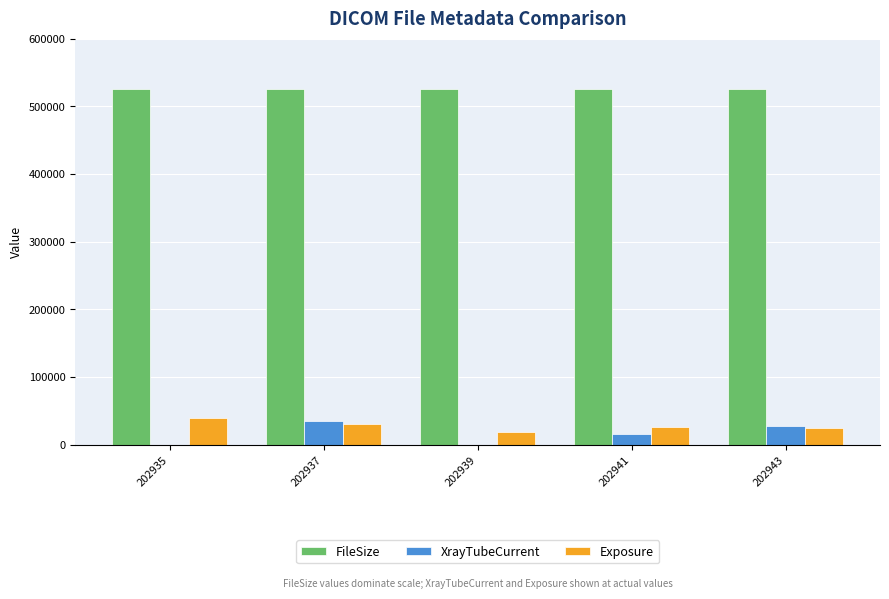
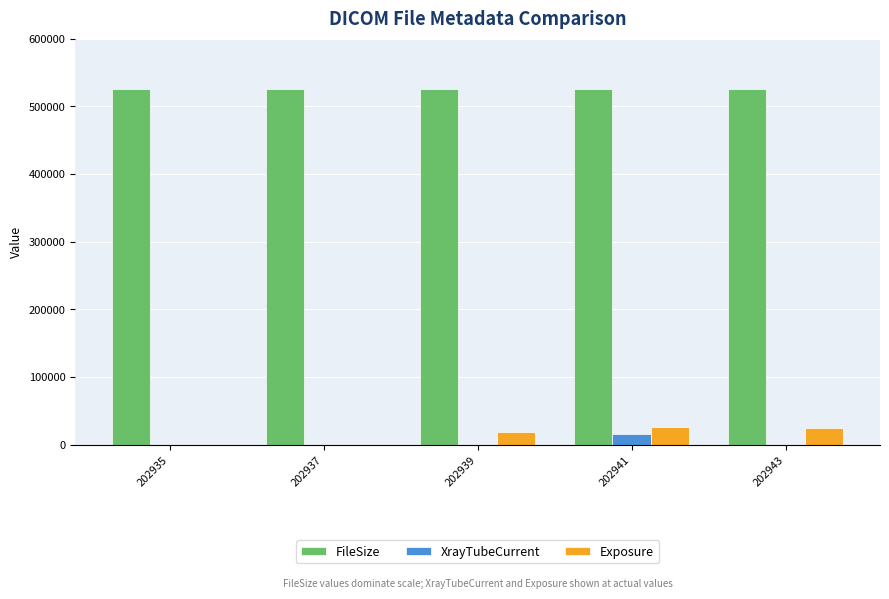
Exposure, 202935: 40000 -> 0
XrayTubeCurrent, 202937: 40000 -> 0
Exposure, 202937: 30000 -> 0
XrayTubeCurrent, 202943: 30000 -> 0
